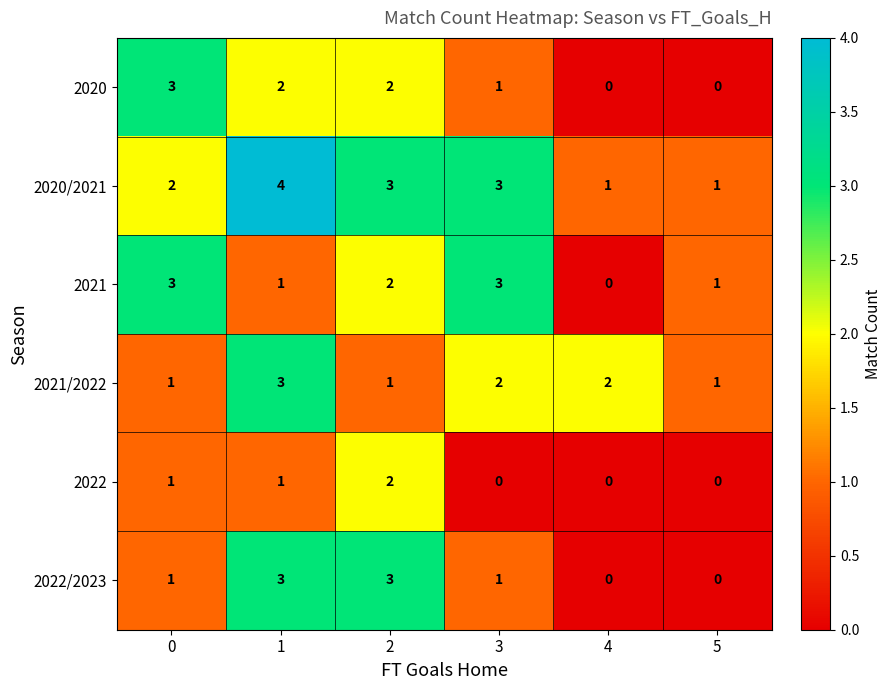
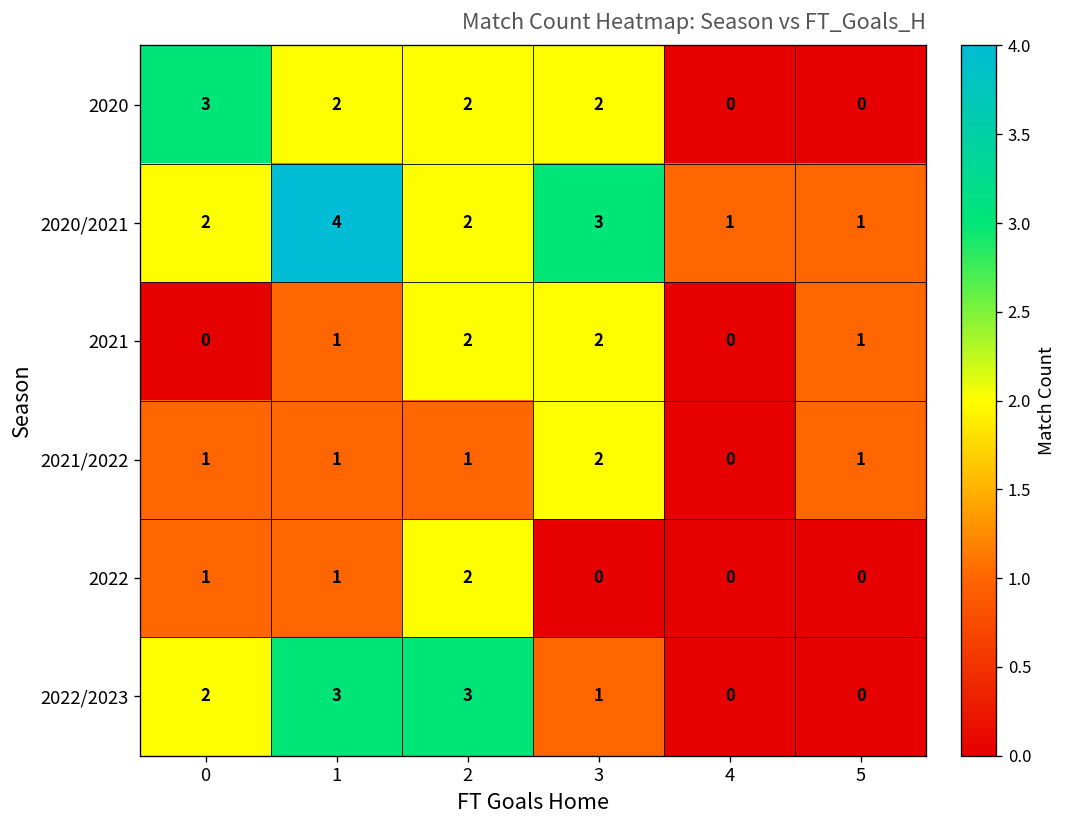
2020, 3: 1 -> 2
2020/2021, 2: 3 -> 2
2021, 0: 3 -> 0
2021, 3: 3 -> 2
2021/2022, 1: 3 -> 1
2021/2022, 4: 2 -> 0
2022/2023, 0: 1 -> 2
